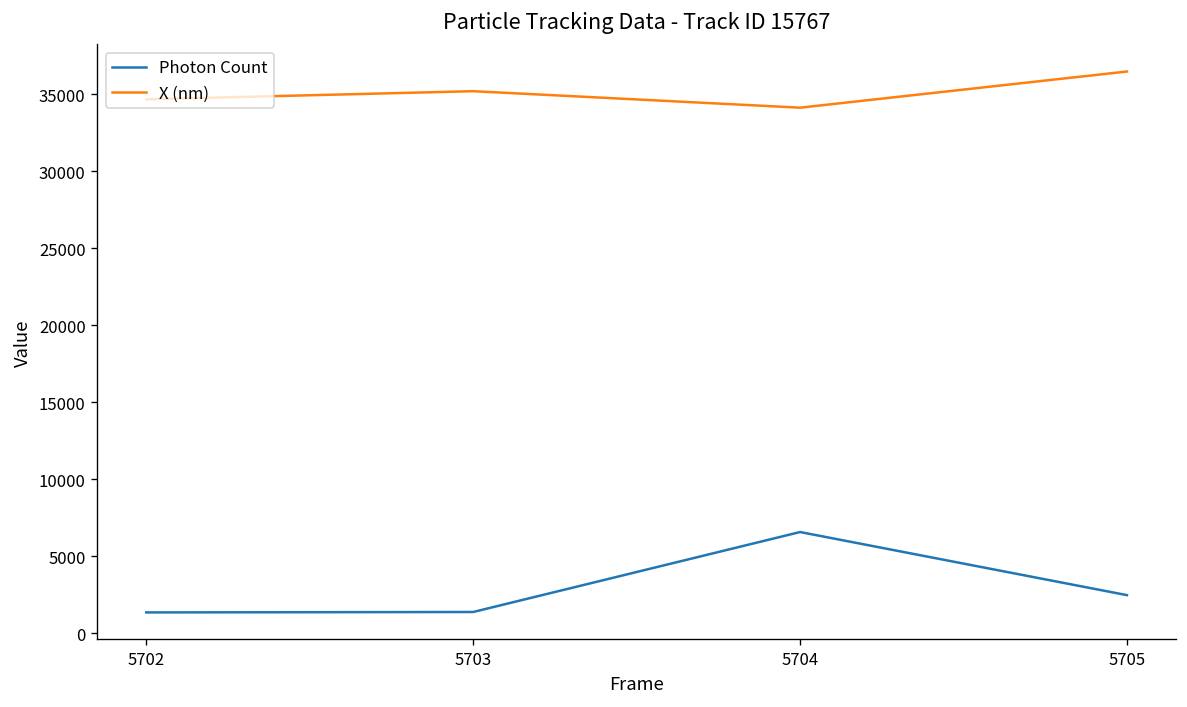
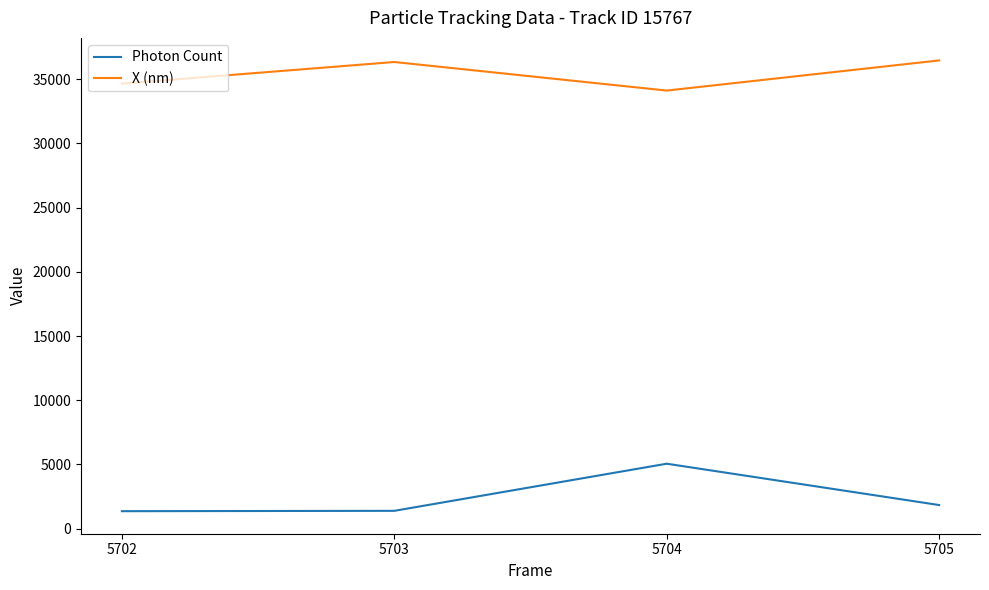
X (nm), 5703: 35200 -> 36300
Photon Count, 5704: 6600 -> 5100
Photon Count, 5705: 2500 -> 1800
